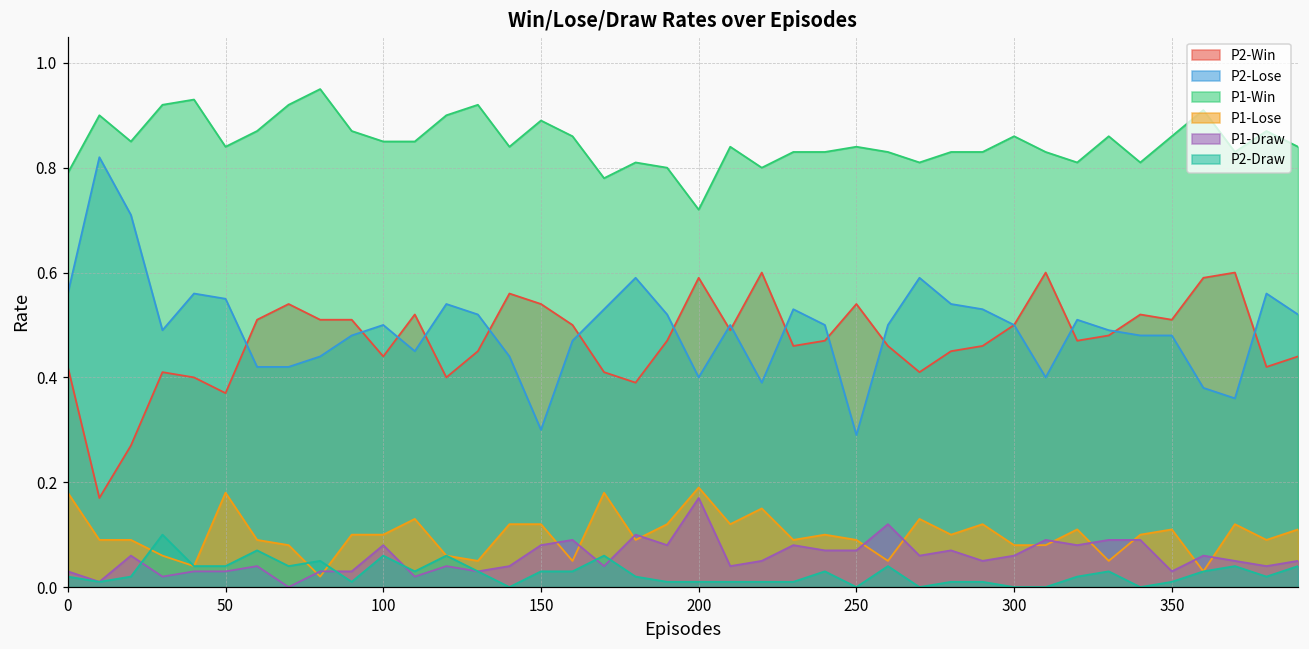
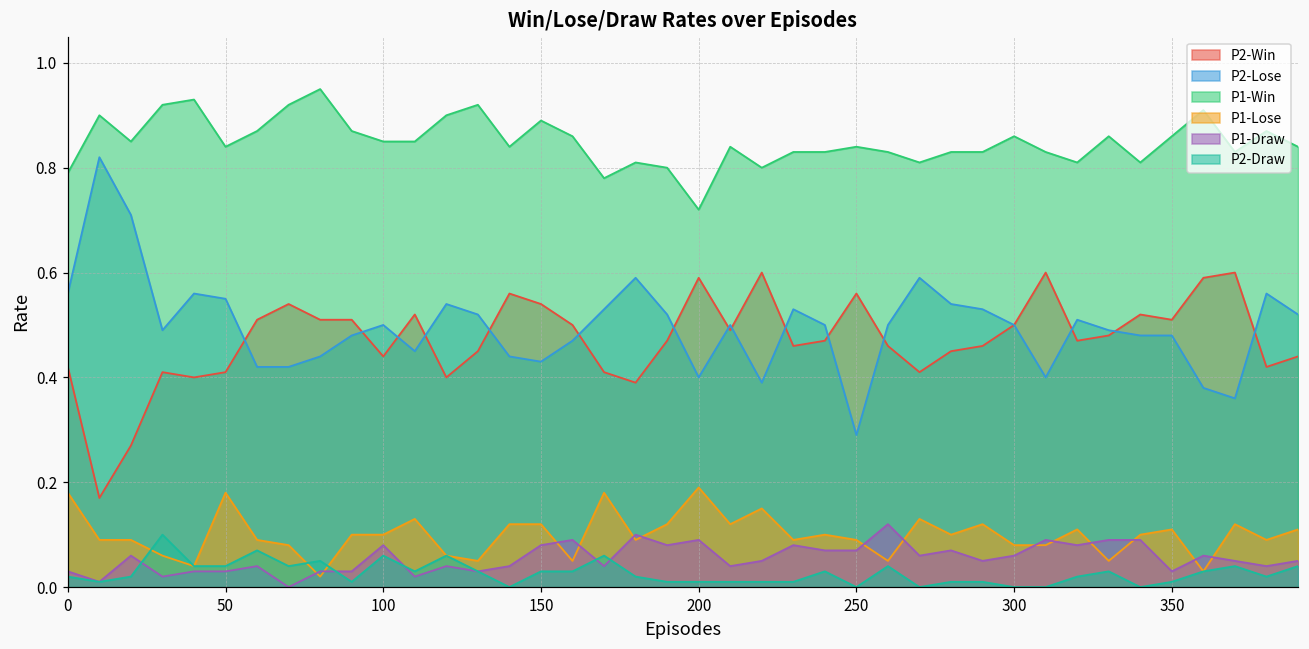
P2-Win, 50: 0.37 -> 0.41
P2-Lose, 150: 0.30 -> 0.43
P1-Draw, 200: 0.17 -> 0.09
P2-Win, 250: 0.54 -> 0.56
